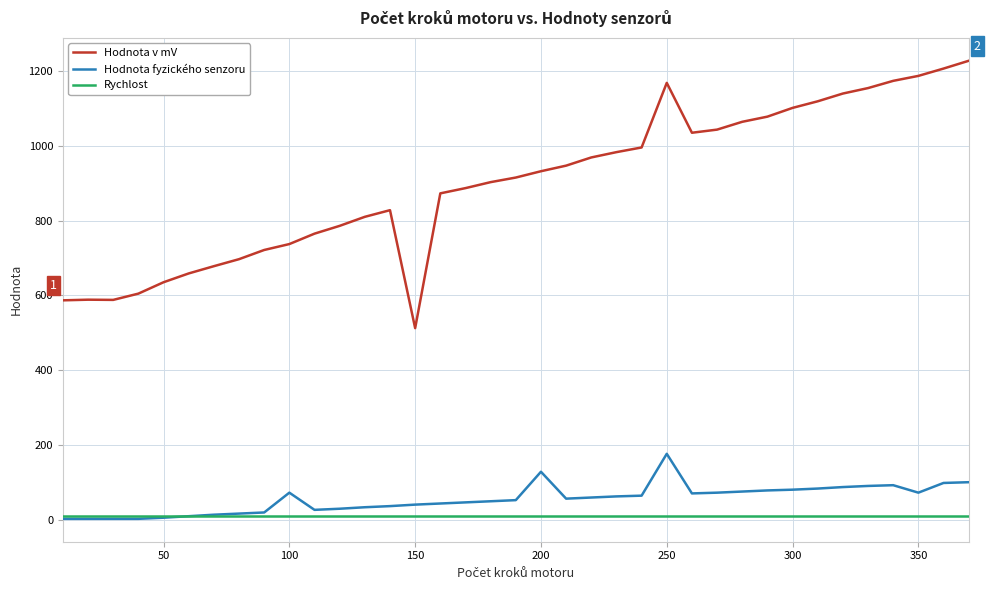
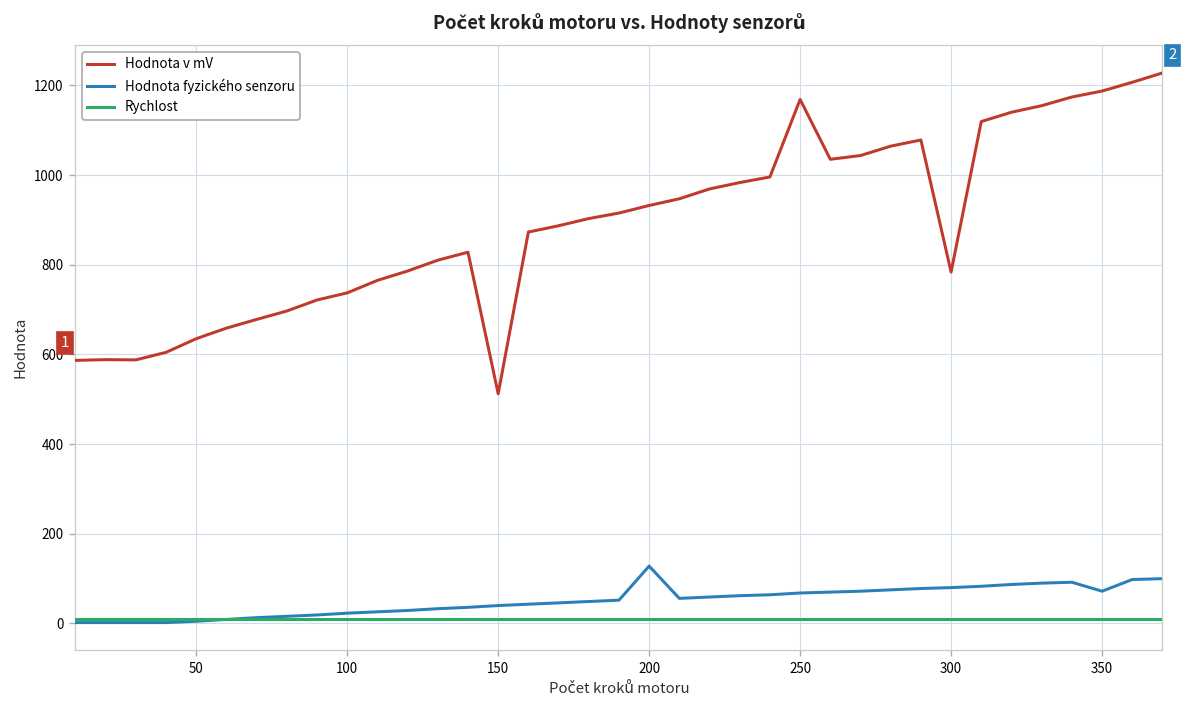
Hodnota fyzického senzoru, 100: 70 -> 20
Hodnota fyzického senzoru, 250: 180 -> 70
Hodnota v mV, 300: 1100 -> 780
